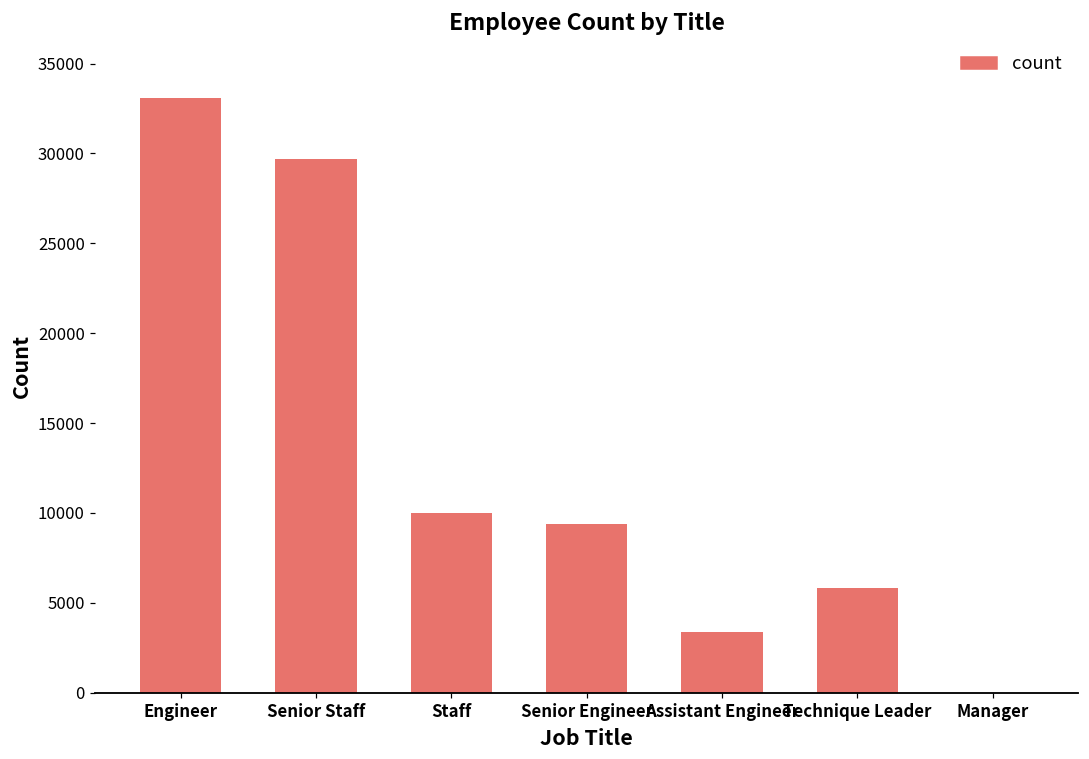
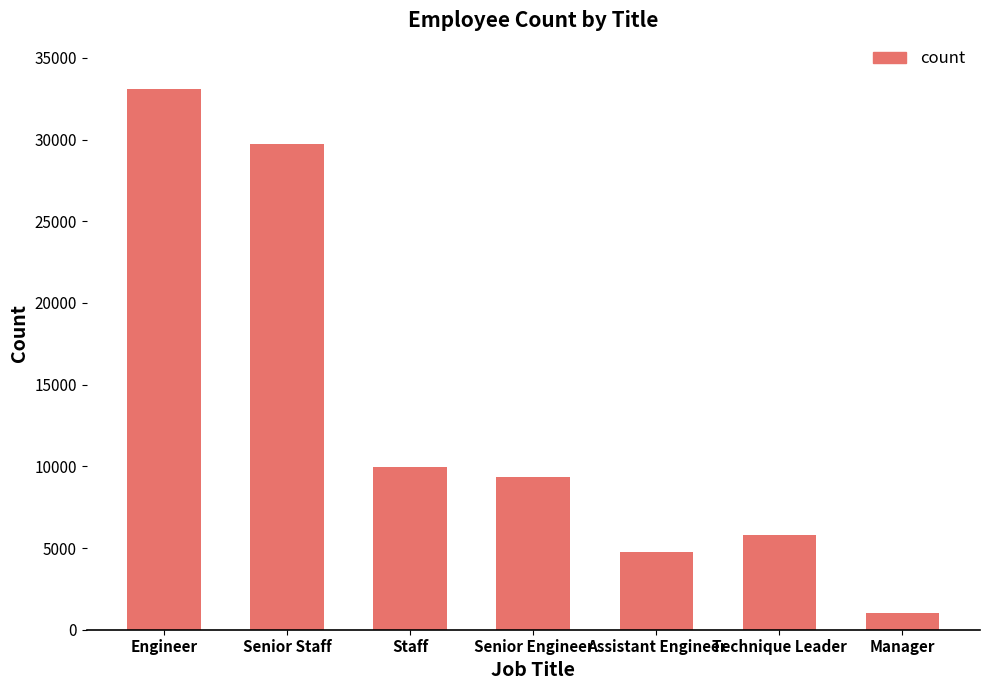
Assistant Engineer: 3400 -> 4700
Manager: 0 -> 1000
